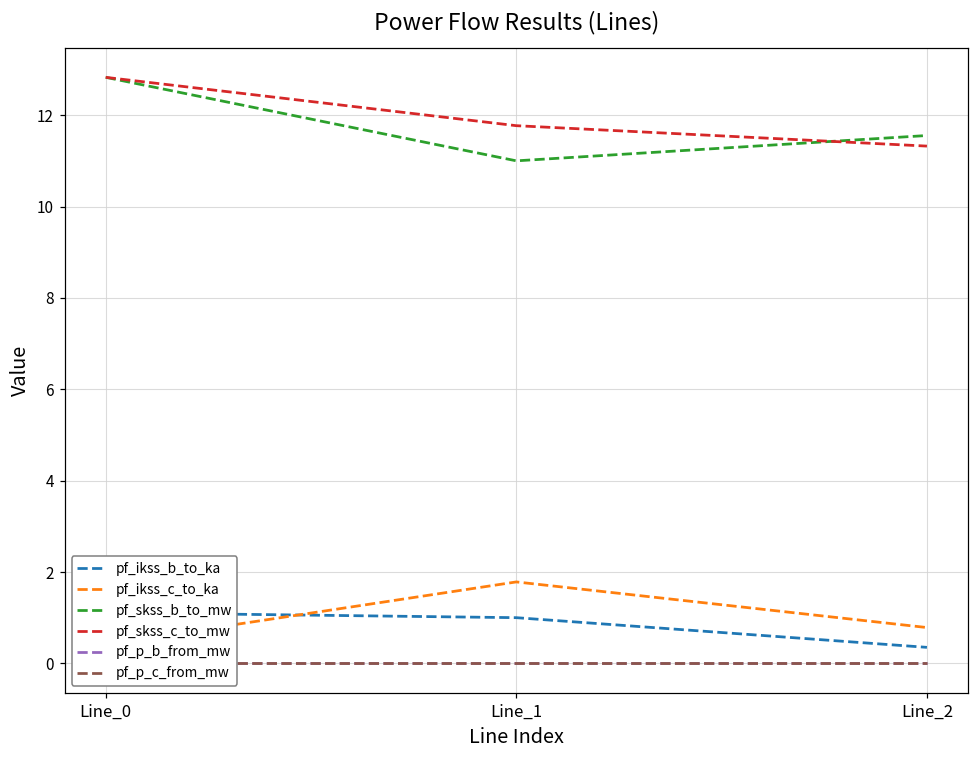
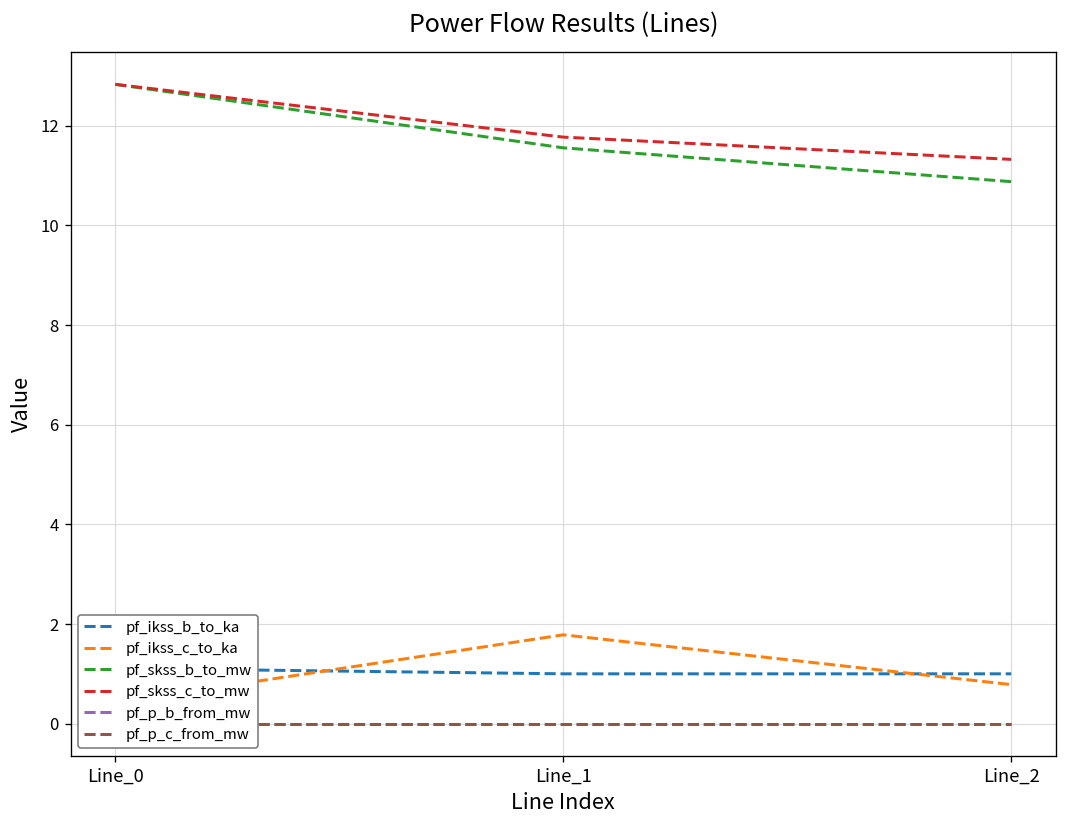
pf_skss_b_to_mw, Line_1: 11.0 -> 11.6
pf_ikss_b_to_ka, Line_2: 0.4 -> 1.0
pf_skss_b_to_mw, Line_2: 11.6 -> 10.9
